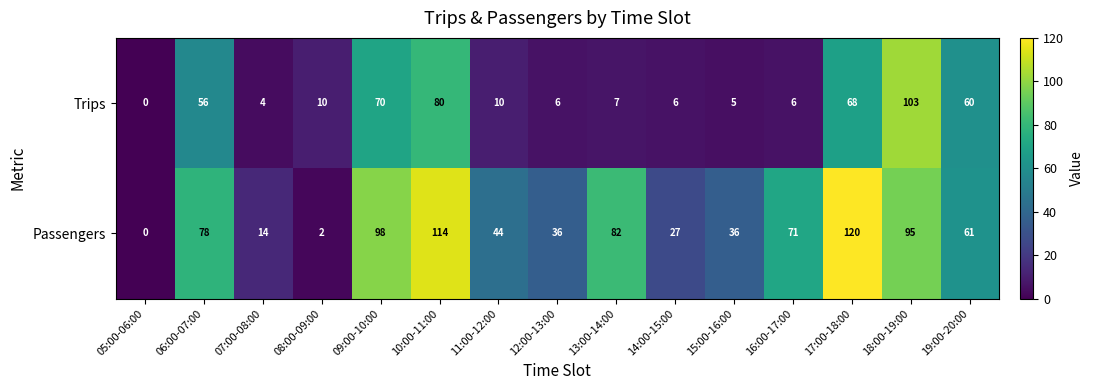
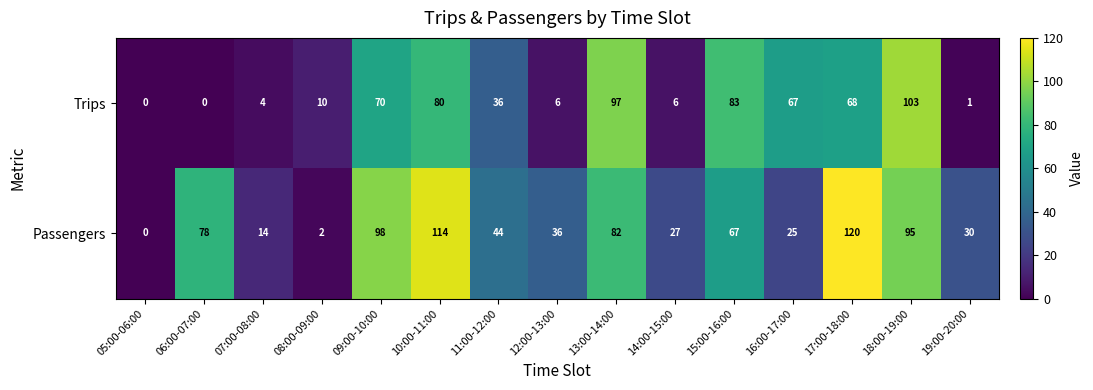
Trips, 06:00-07:00: 56 -> 0
Trips, 11:00-12:00: 10 -> 36
Trips, 13:00-14:00: 7 -> 97
Trips, 15:00-16:00: 5 -> 83
Trips, 16:00-17:00: 6 -> 67
Trips, 19:00-20:00: 60 -> 1
Passengers, 15:00-16:00: 36 -> 67
Passengers, 16:00-17:00: 71 -> 25
Passengers, 19:00-20:00: 61 -> 30
